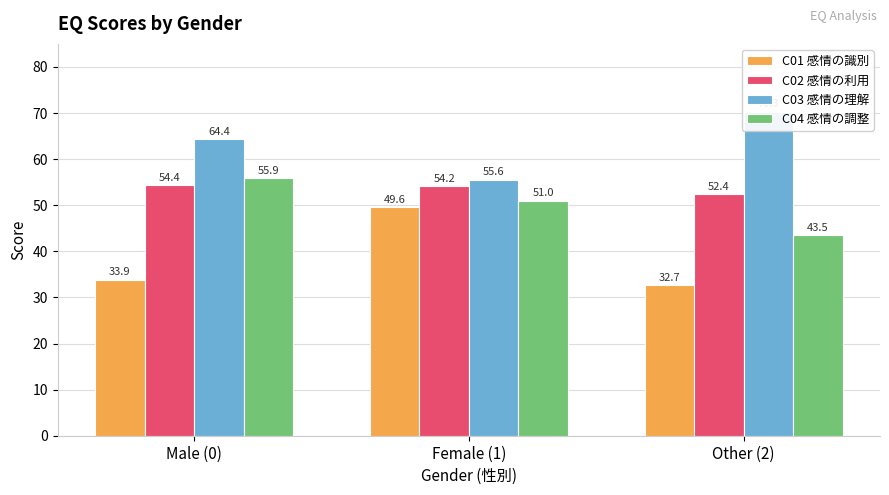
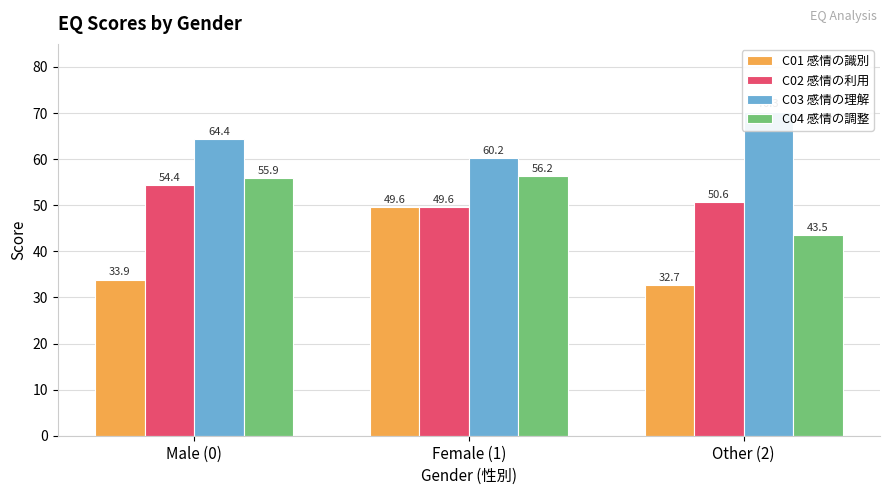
C02 感情の利用, Female (1): 54.2 -> 49.6
C03 感情の理解, Female (1): 55.6 -> 60.2
C04 感情の調整, Female (1): 51.0 -> 56.2
C02 感情の利用, Other (2): 52.4 -> 50.6
